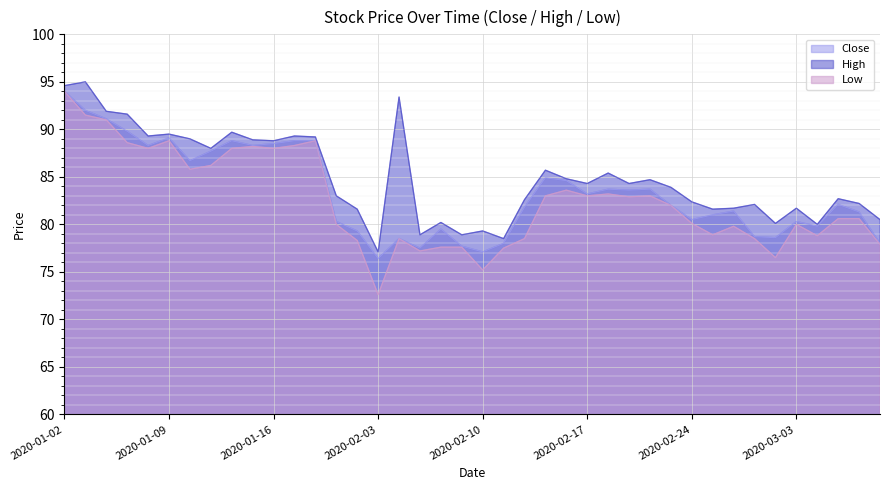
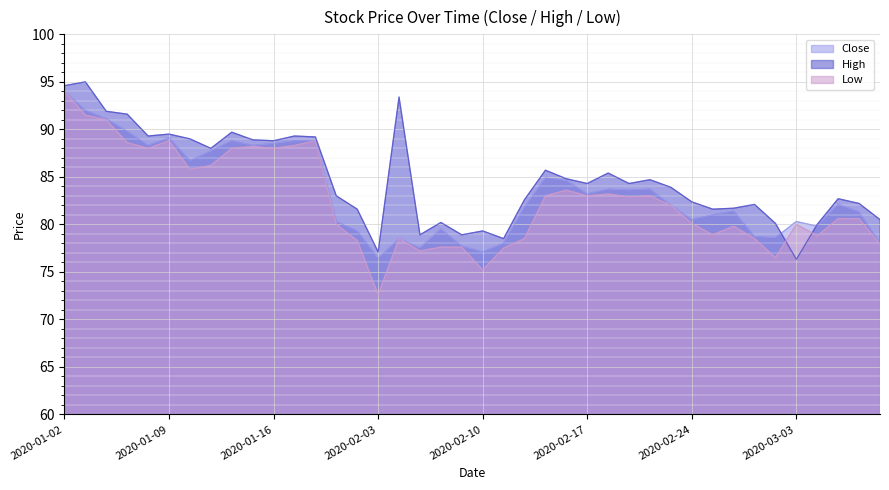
High, 2020-03-03: 82 -> 76
